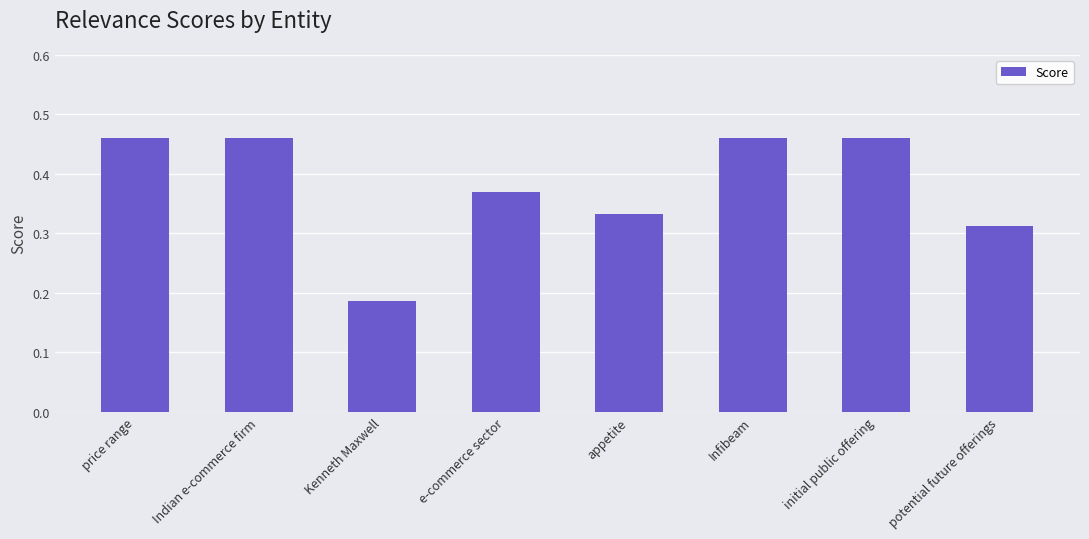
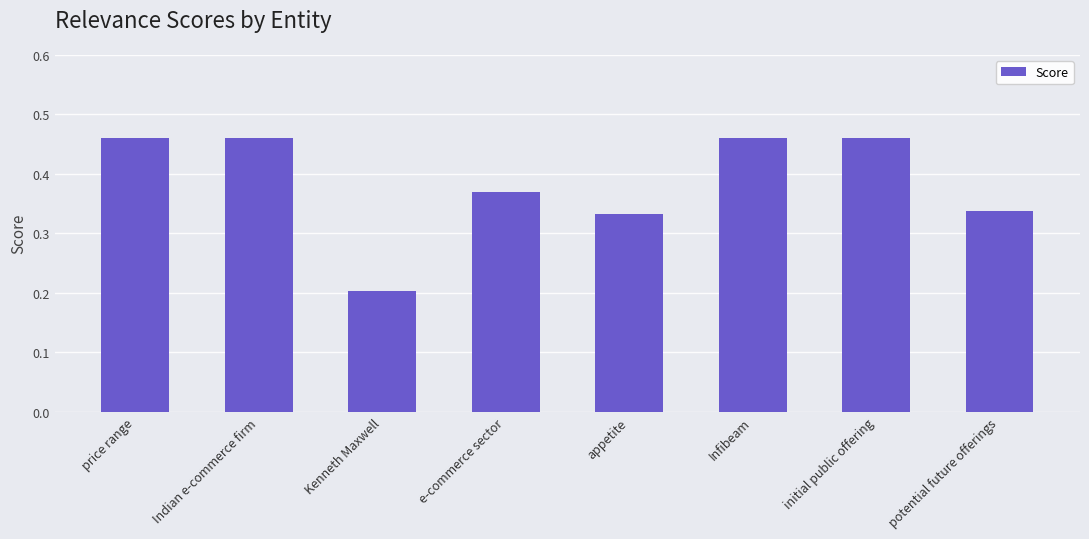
Kenneth Maxwell: 0.19 -> 0.20
potential future offerings: 0.31 -> 0.34
